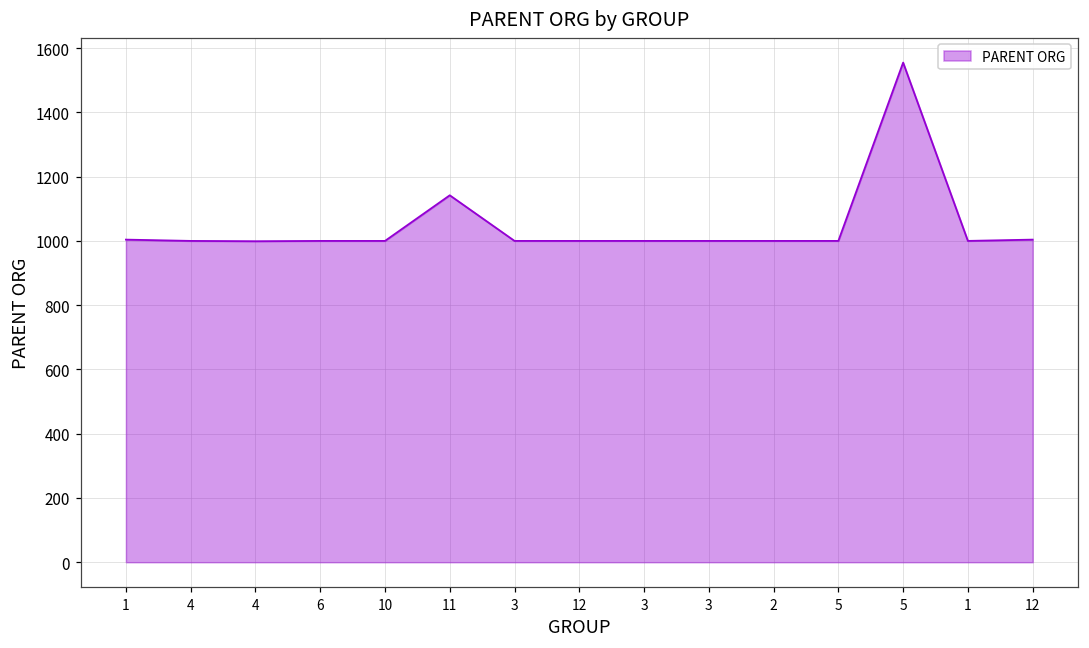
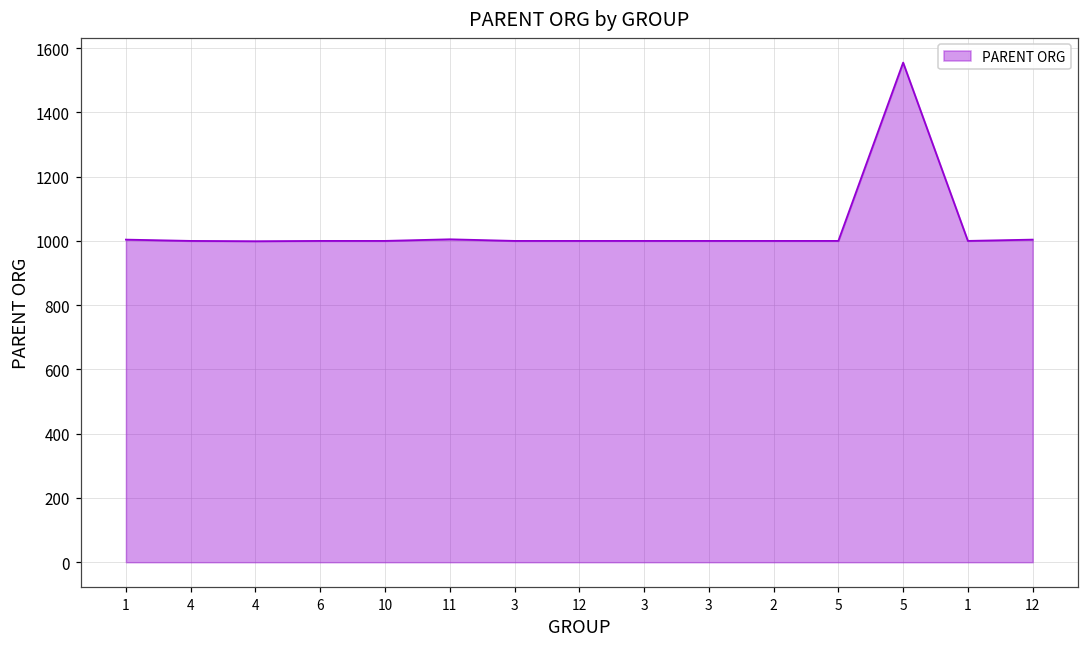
11: 1140 -> 1010
